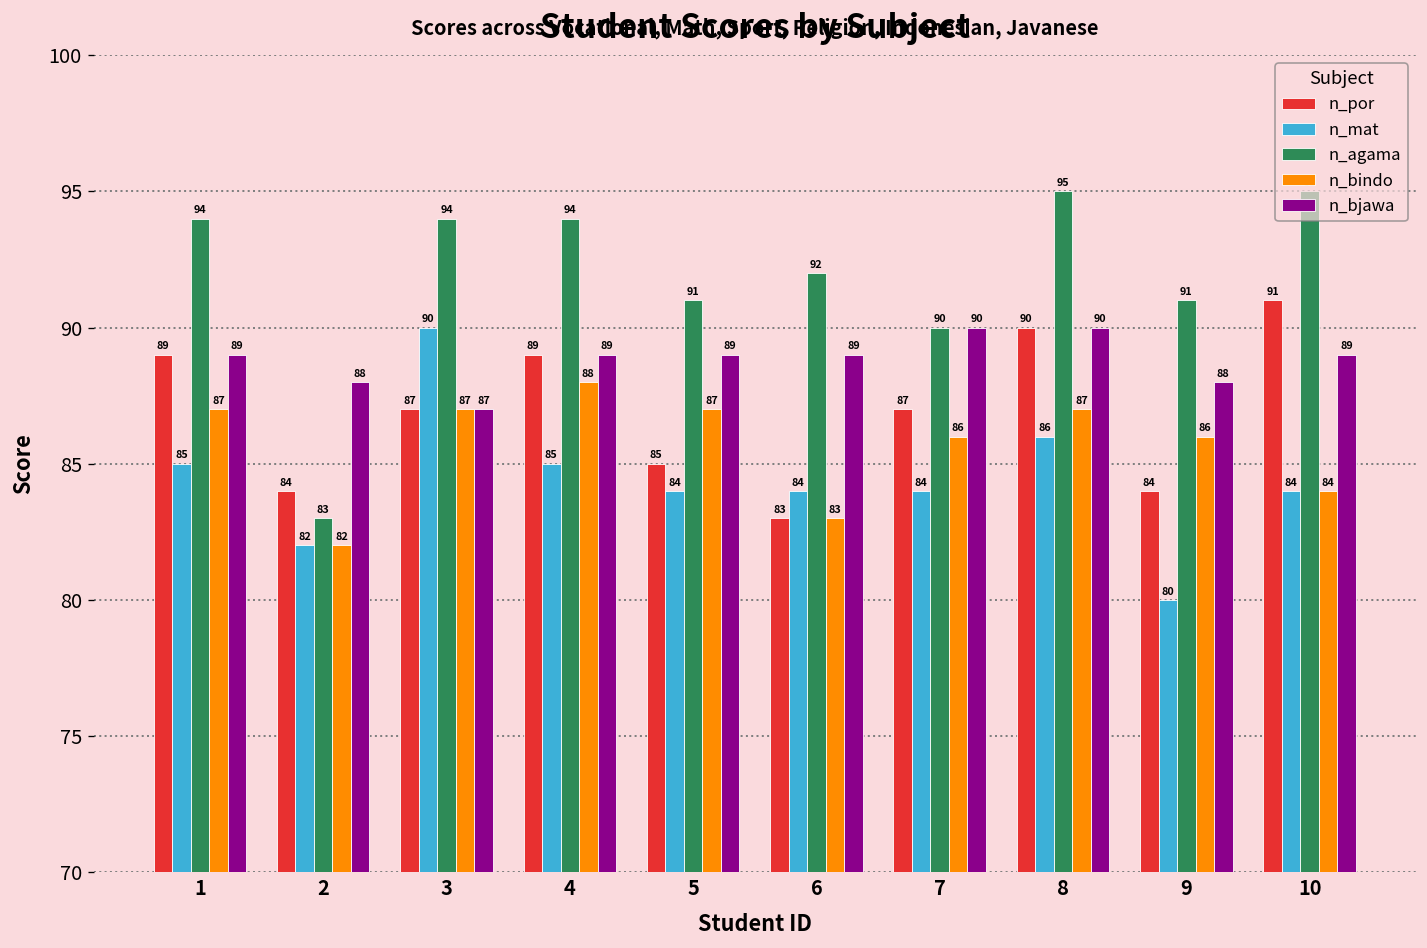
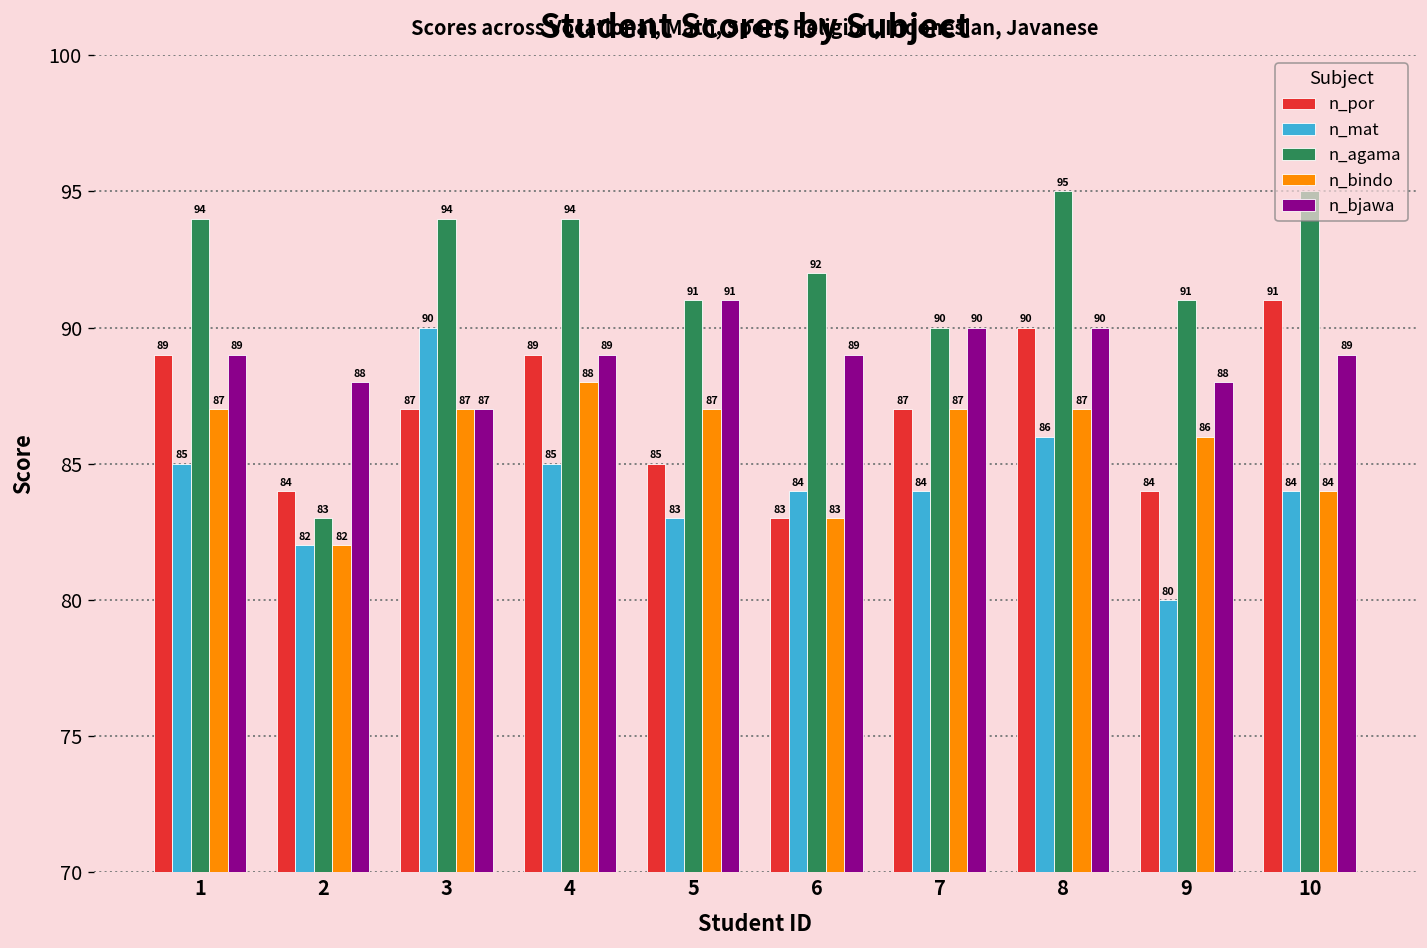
n_mat, 5: 84 -> 83
n_bjawa, 5: 89 -> 91
n_bindo, 7: 86 -> 87
